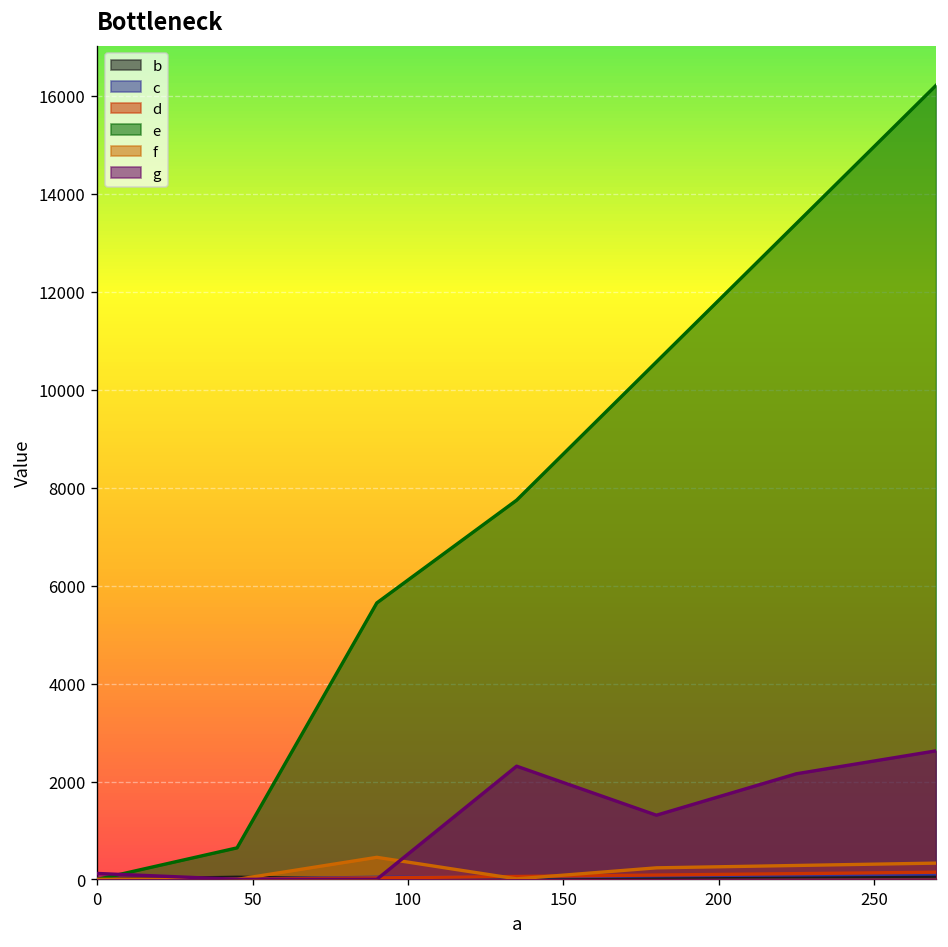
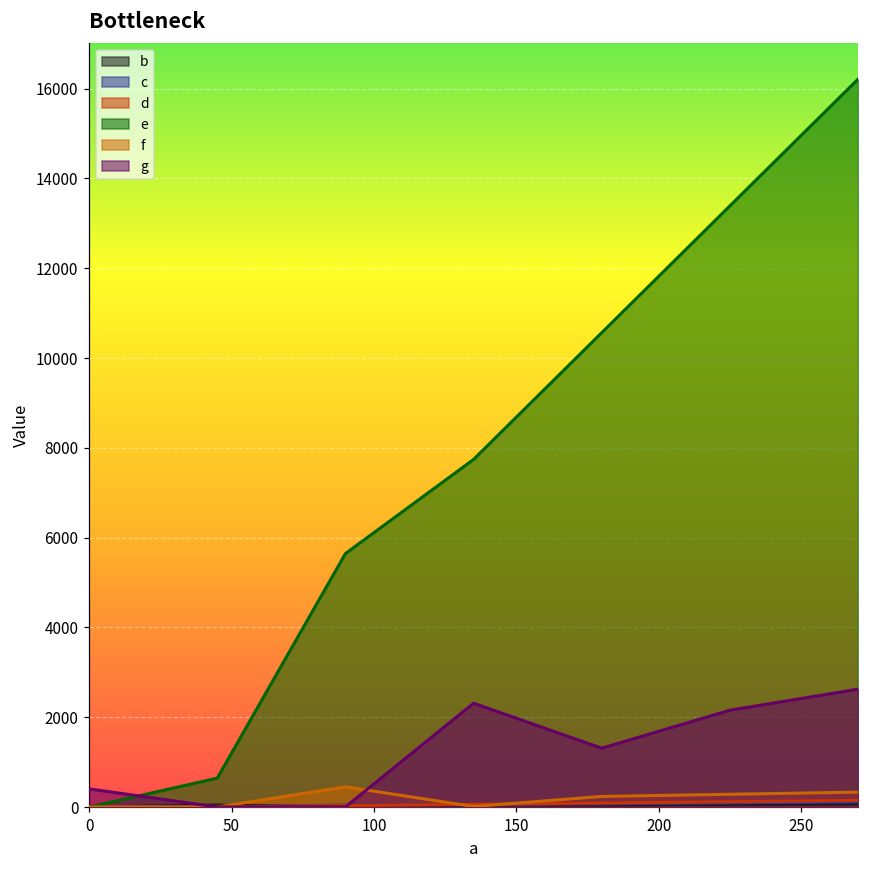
g, 0: 100 -> 400
